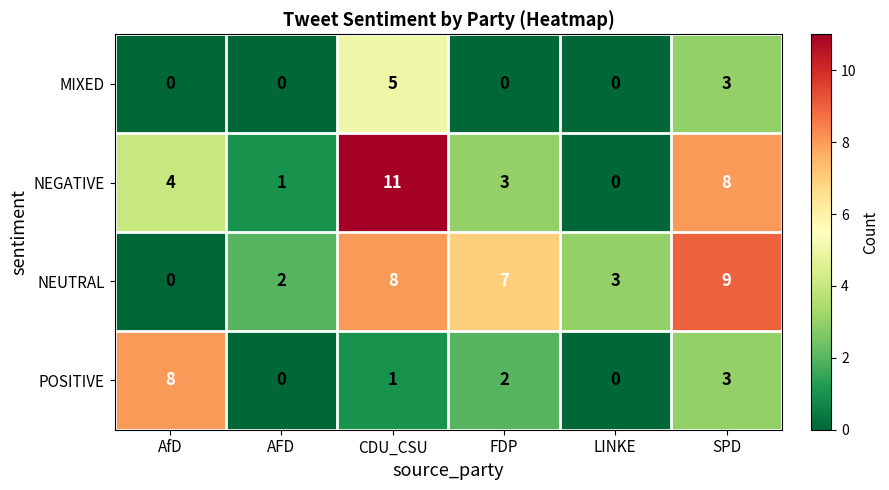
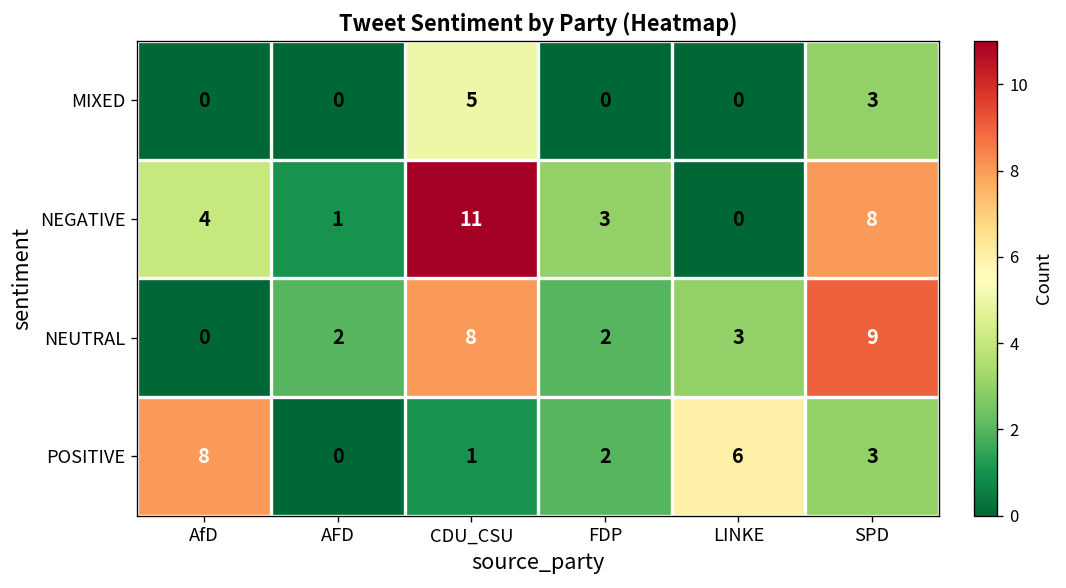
NEUTRAL, FDP: 7 -> 2
POSITIVE, LINKE: 0 -> 6
